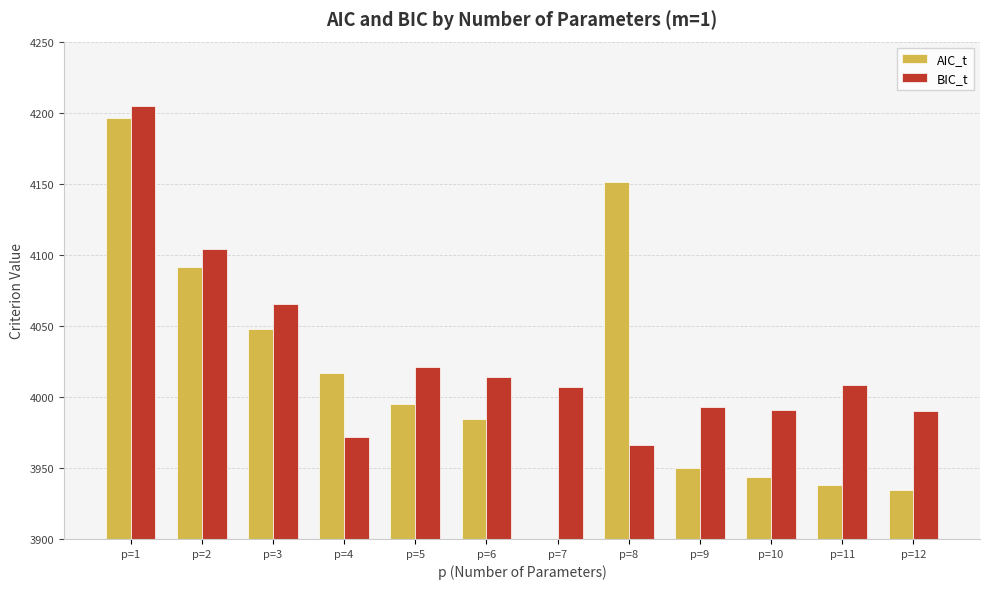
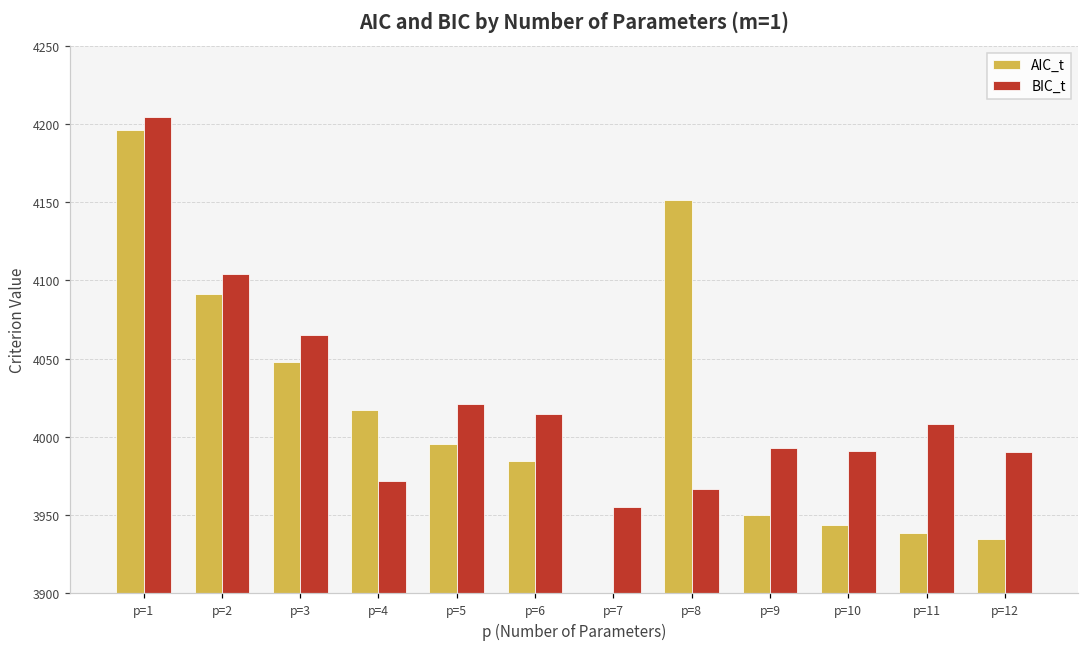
BIC_t, p=7: 4007 -> 3955
